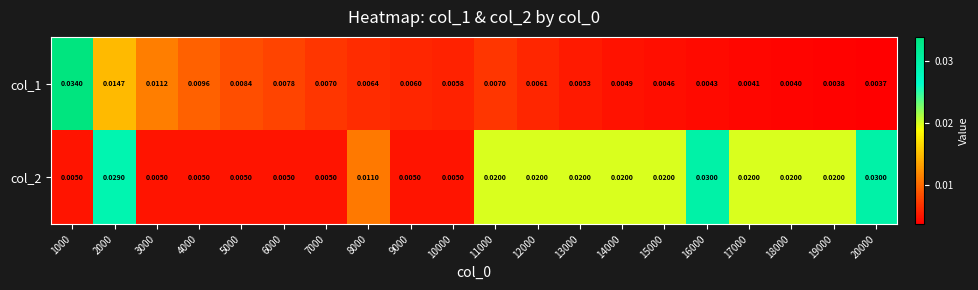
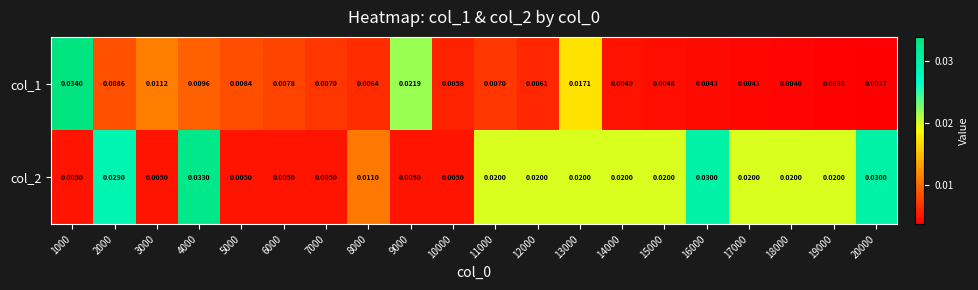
col_1, 2000: 0.0147 -> 0.0086
col_1, 9000: 0.0060 -> 0.0219
col_1, 13000: 0.0053 -> 0.0171
col_2, 4000: 0.0050 -> 0.0330
